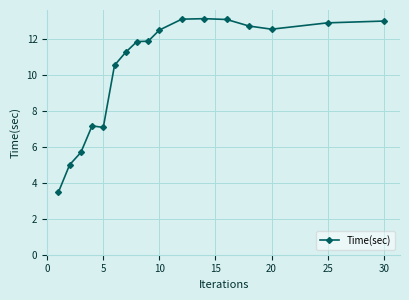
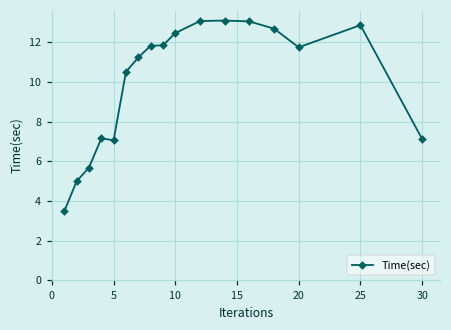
20: 12.5 -> 11.8
30: 13.0 -> 7.1
